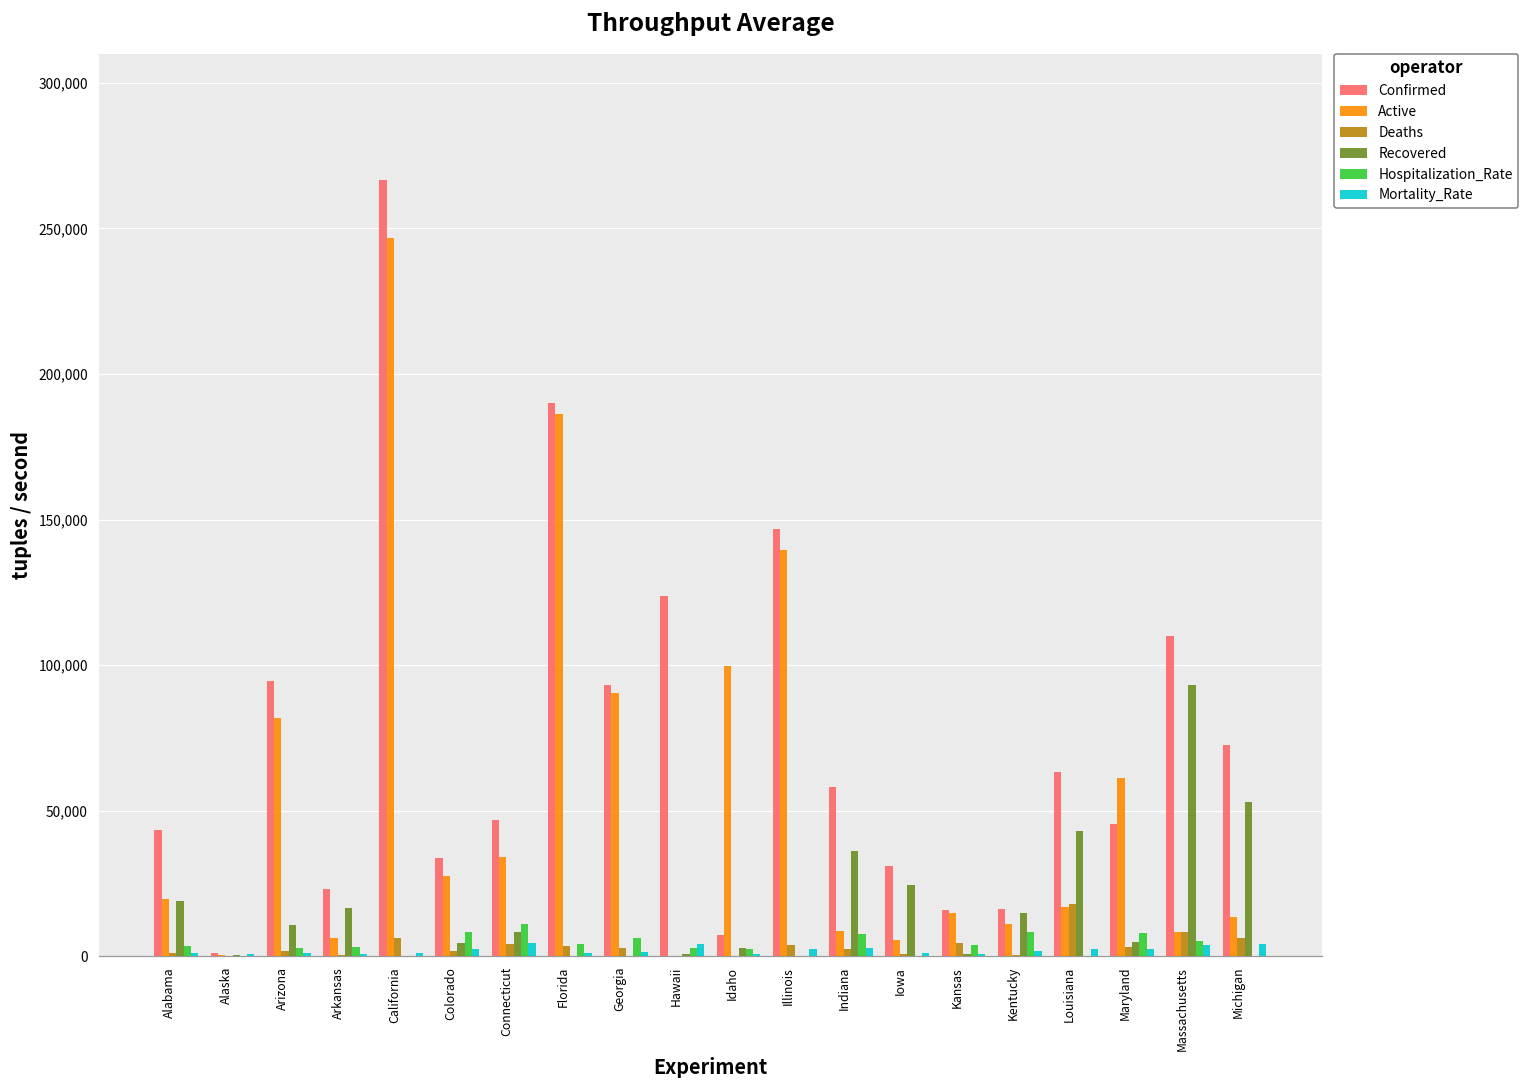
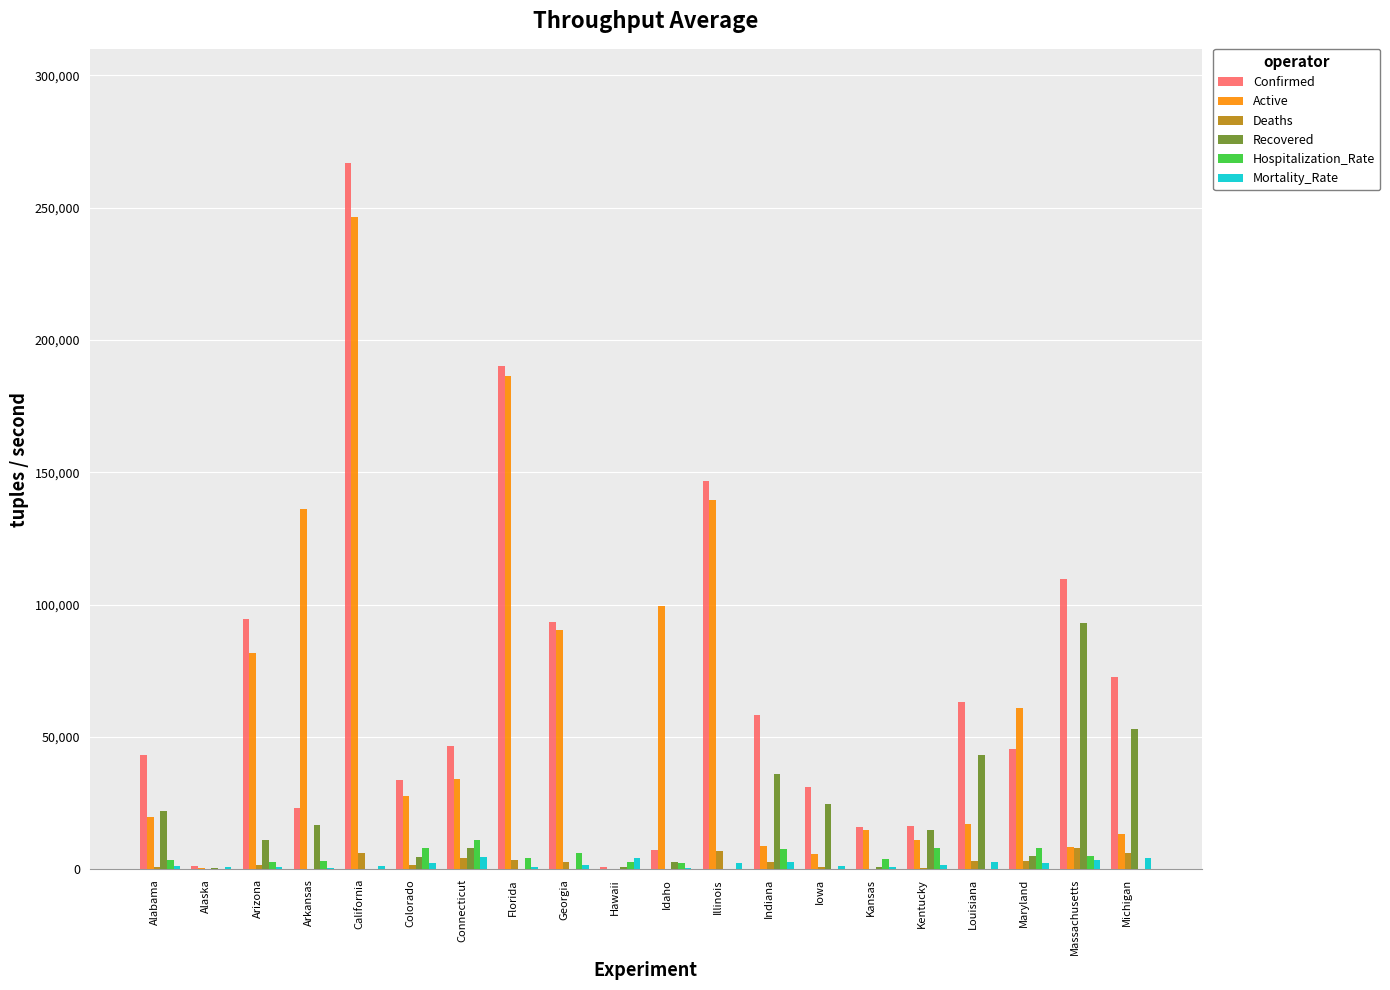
Recovered, Alabama: 19,000 -> 22,000
Active, Arkansas: 6,000 -> 136,000
Confirmed, Hawaii: 124,000 -> 1,000
Deaths, Illinois: 4,000 -> 7,000
Deaths, Kansas: 5,000 -> 0
Deaths, Louisiana: 18,000 -> 3,000
